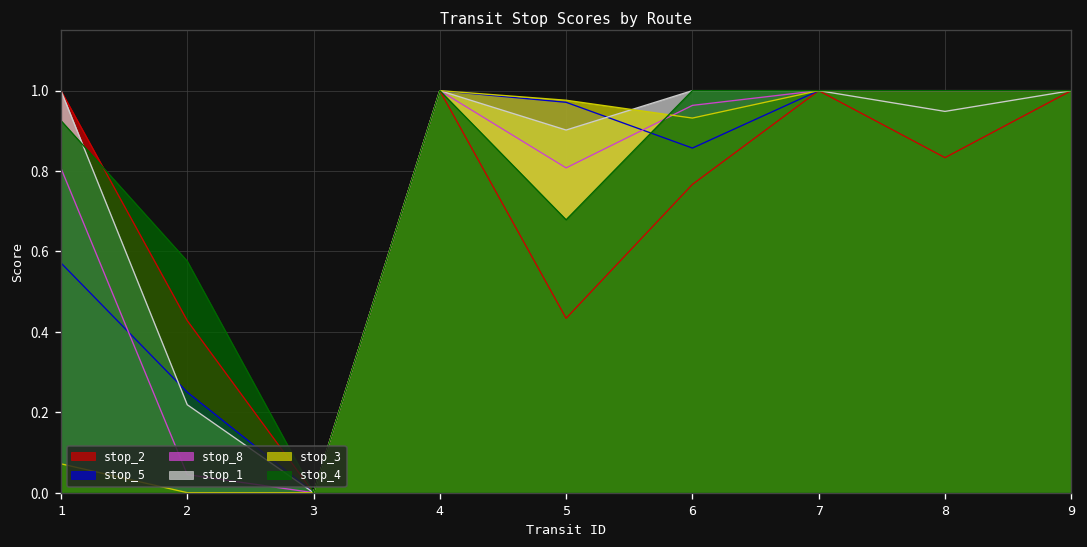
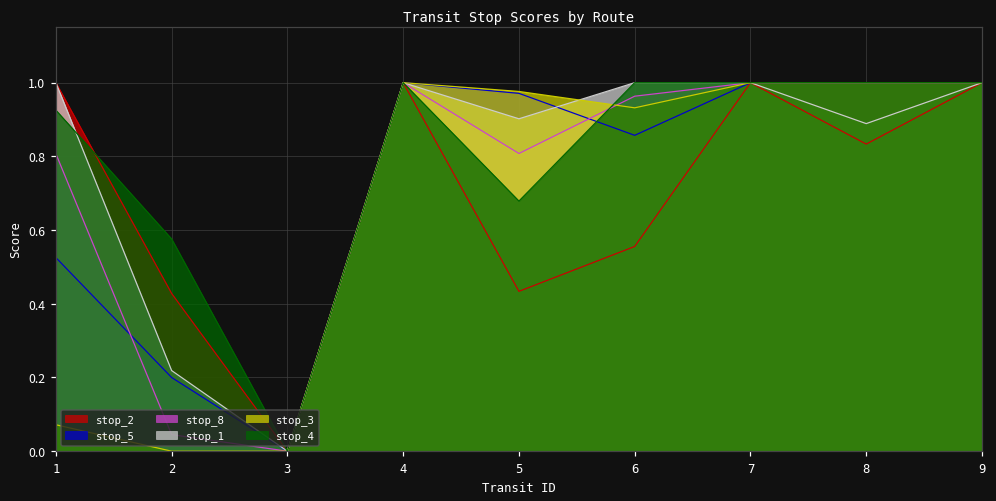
stop_5, 1: 0.57 -> 0.53
stop_5, 2: 0.25 -> 0.20
stop_2, 6: 0.77 -> 0.56
stop_1, 8: 0.95 -> 0.89
